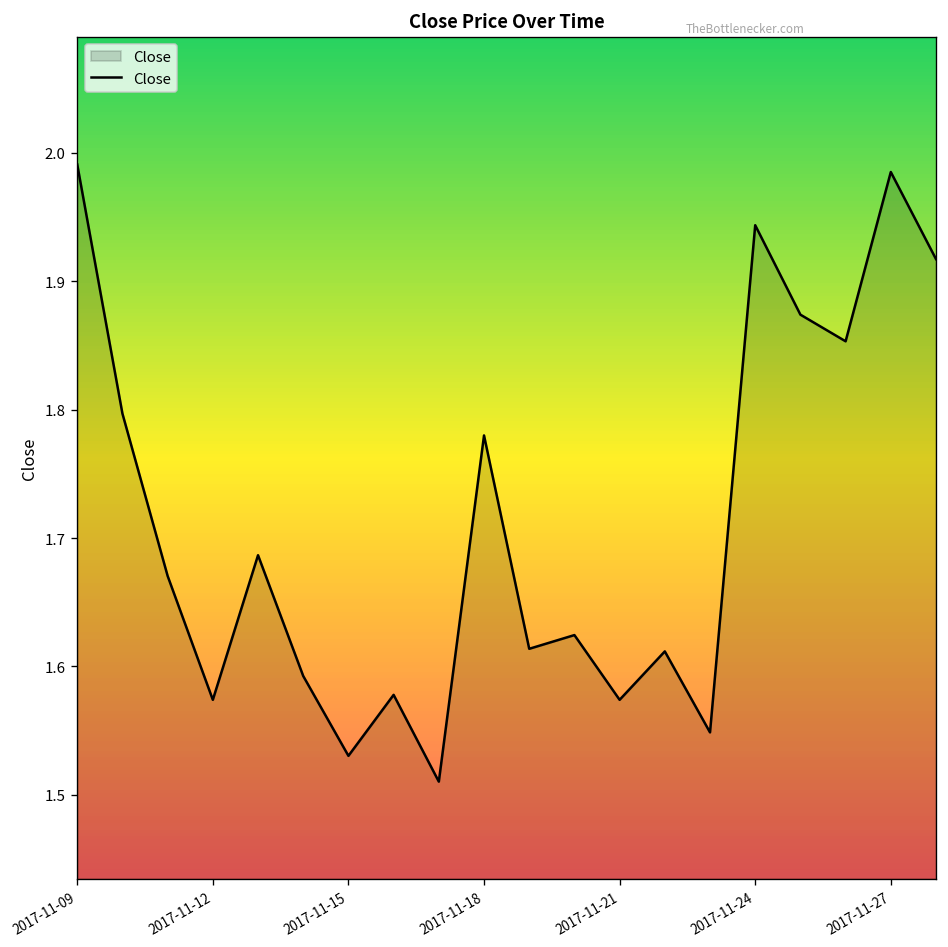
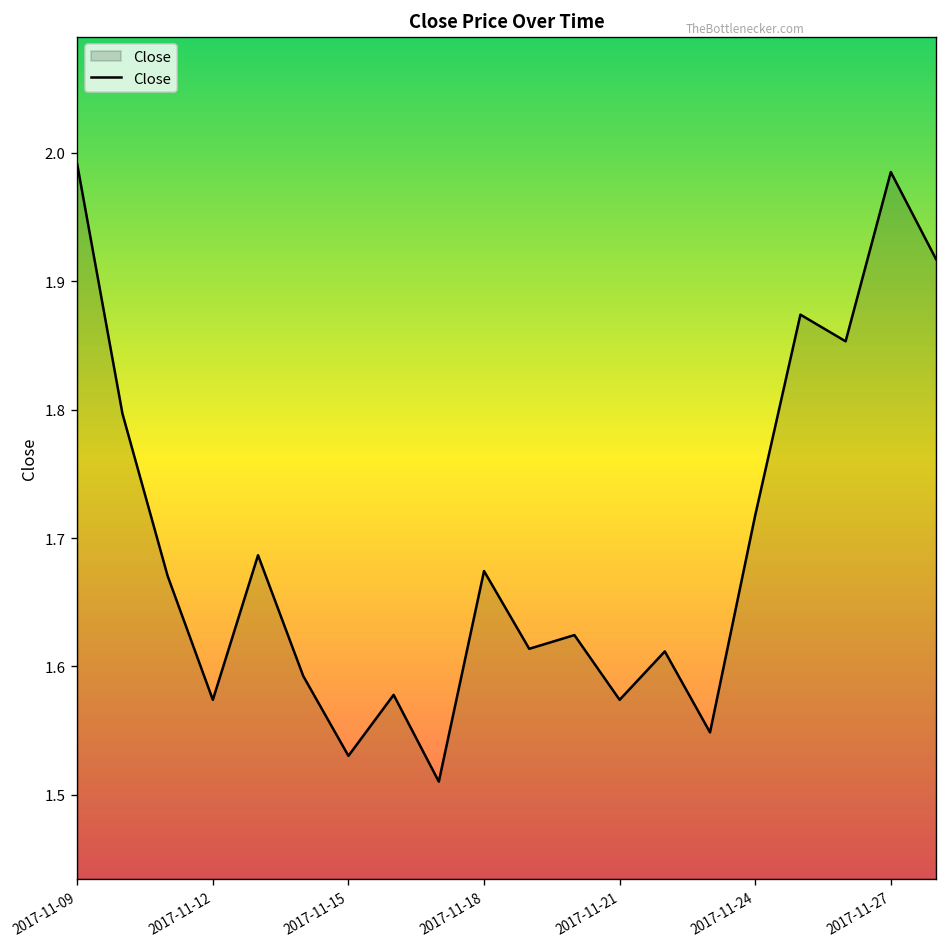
2017-11-18: 1.780 -> 1.674
2017-11-24: 1.943 -> 1.718
